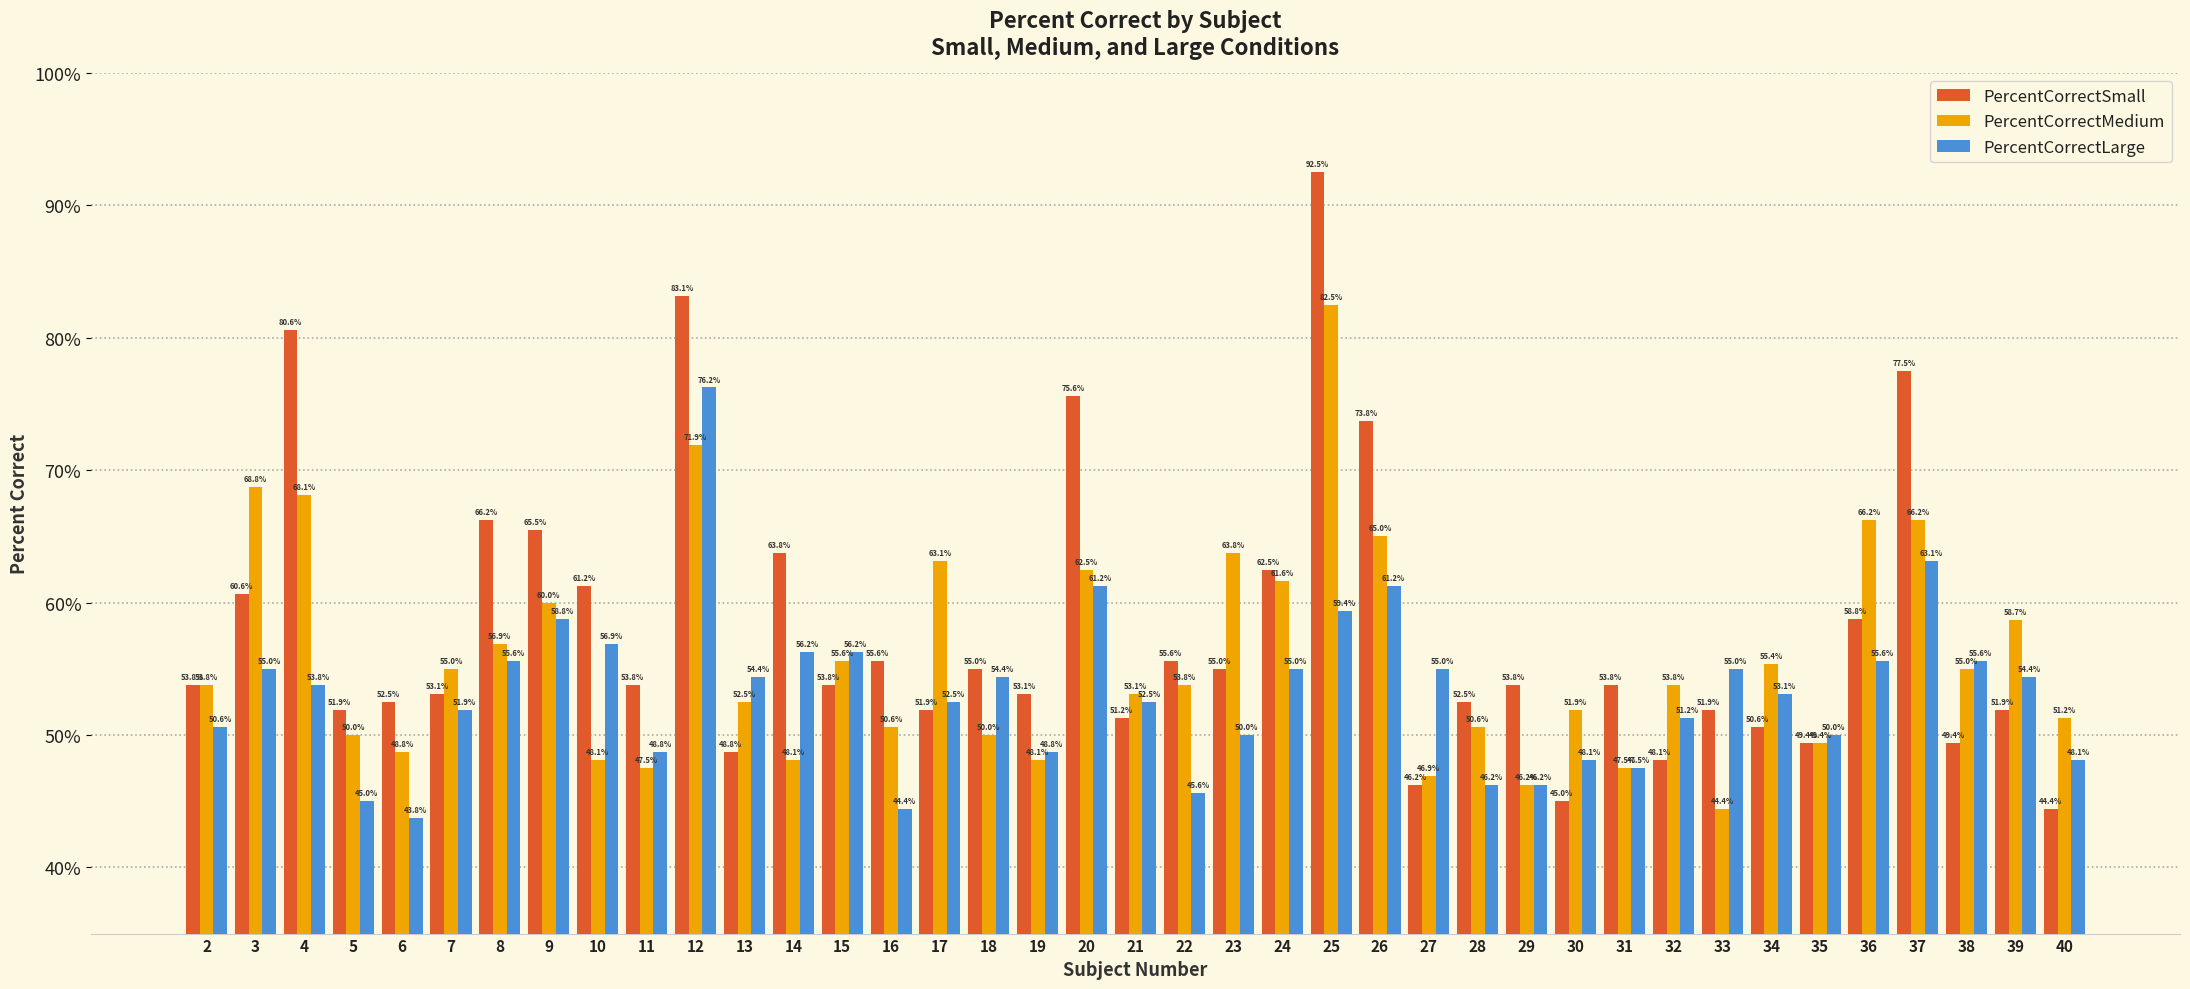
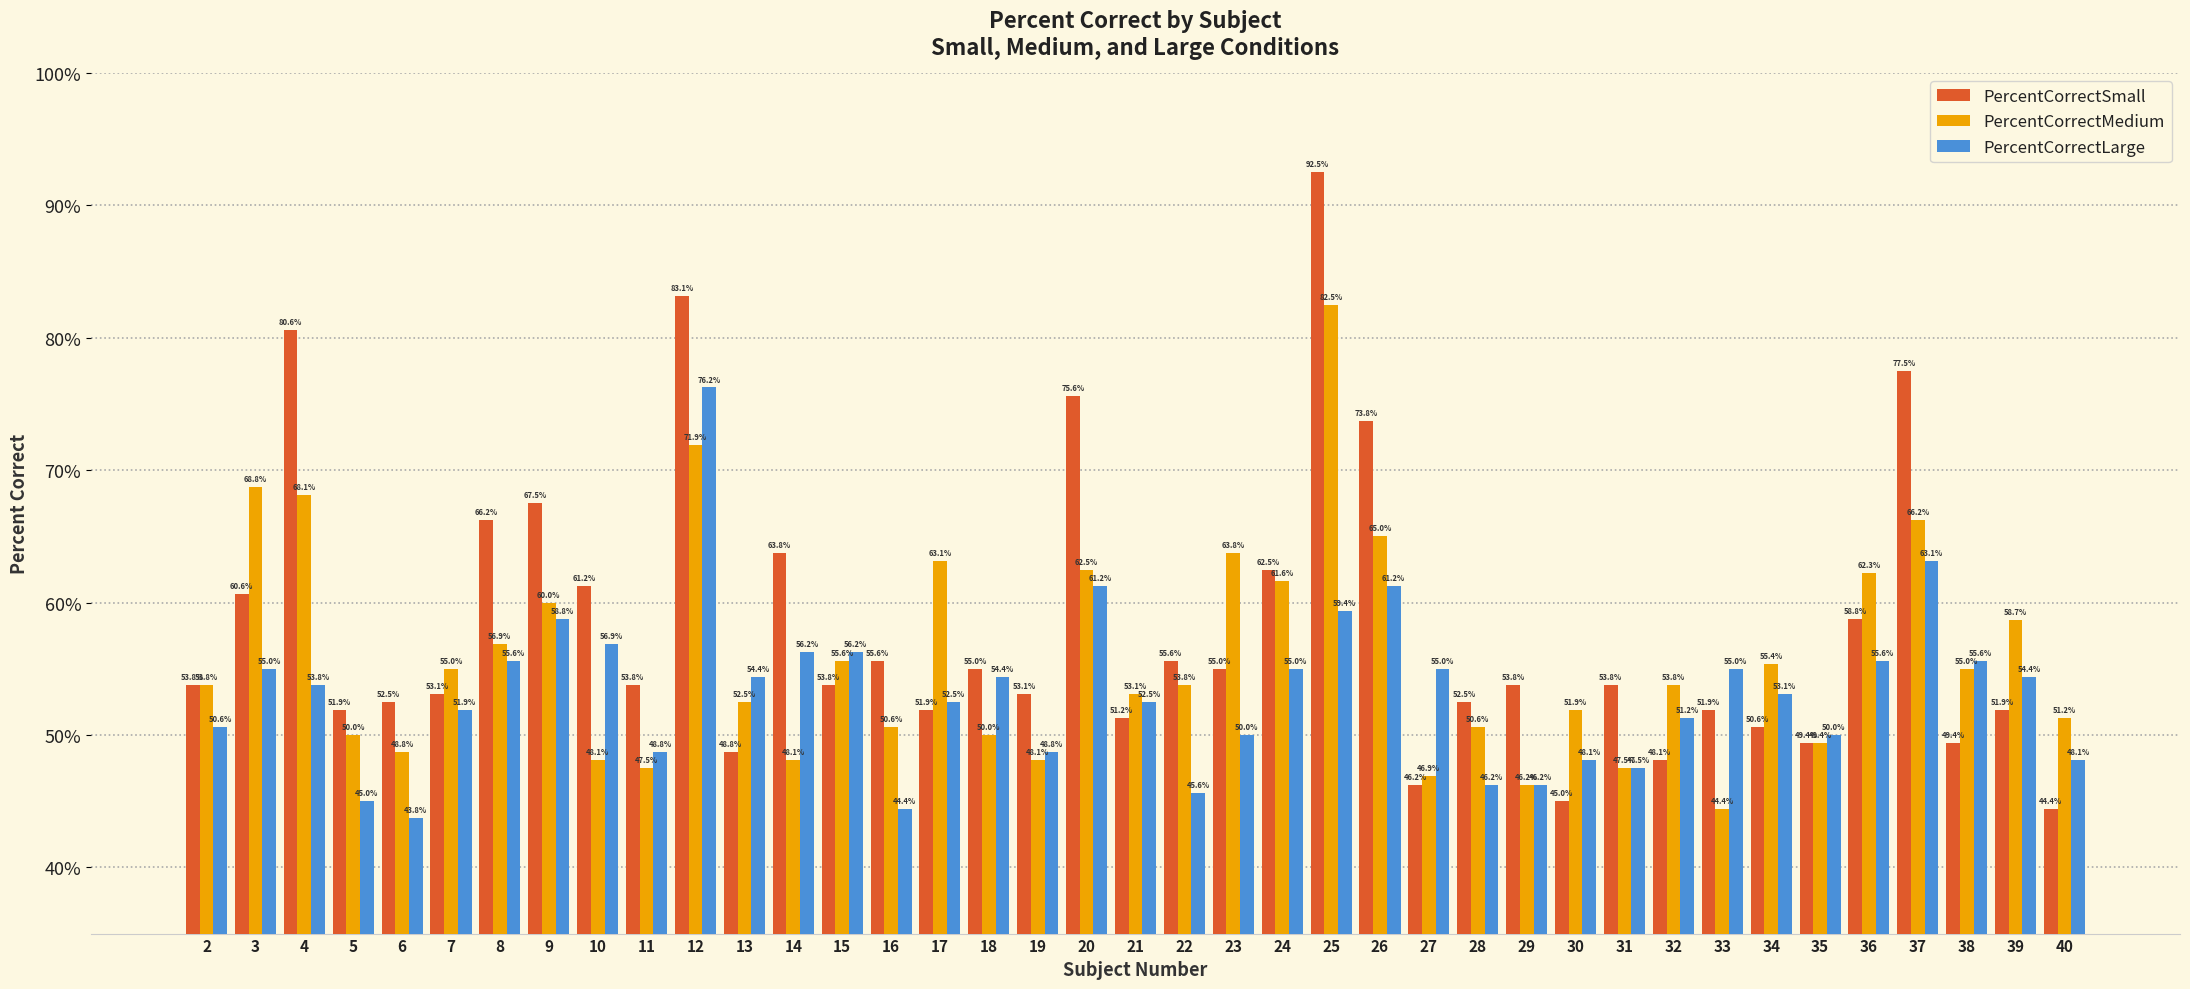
PercentCorrectSmall, 9: 65.5% -> 67.5%
PercentCorrectMedium, 36: 66.2% -> 62.3%
